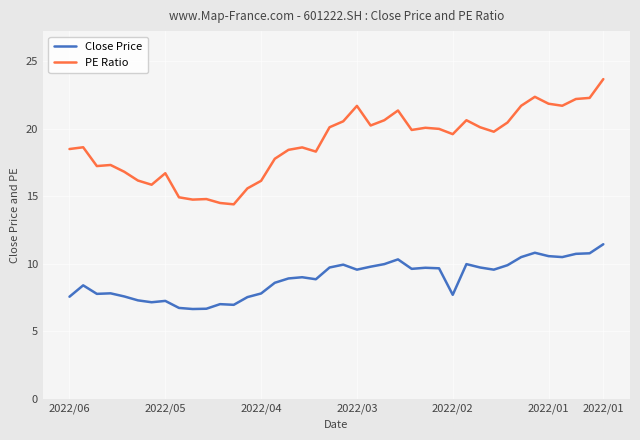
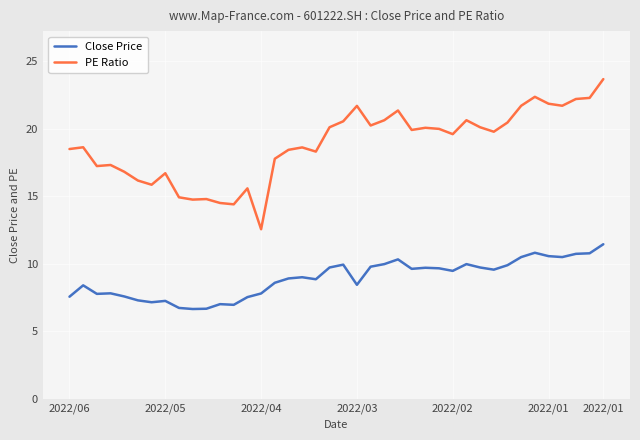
PE Ratio, 2022/04: 16.1 -> 12.6
Close Price, 2022/03: 9.6 -> 8.5
Close Price, 2022/02: 7.7 -> 9.5
